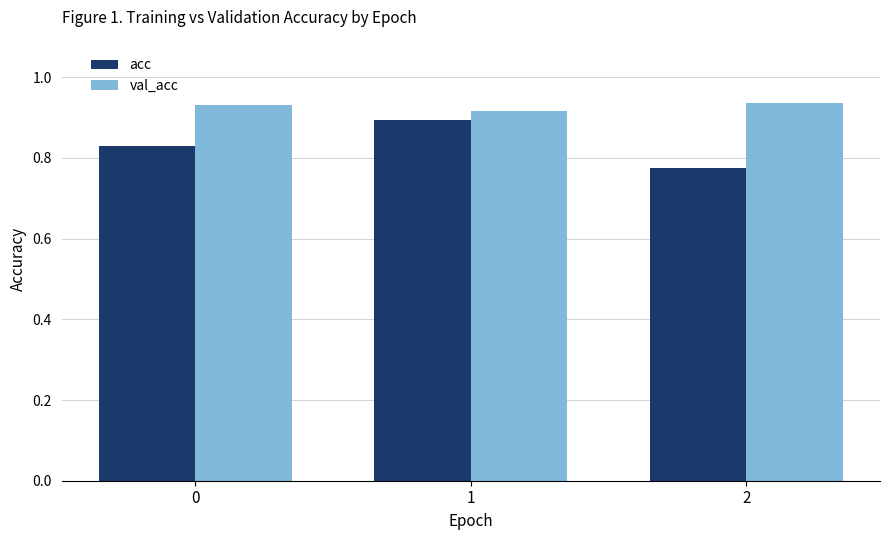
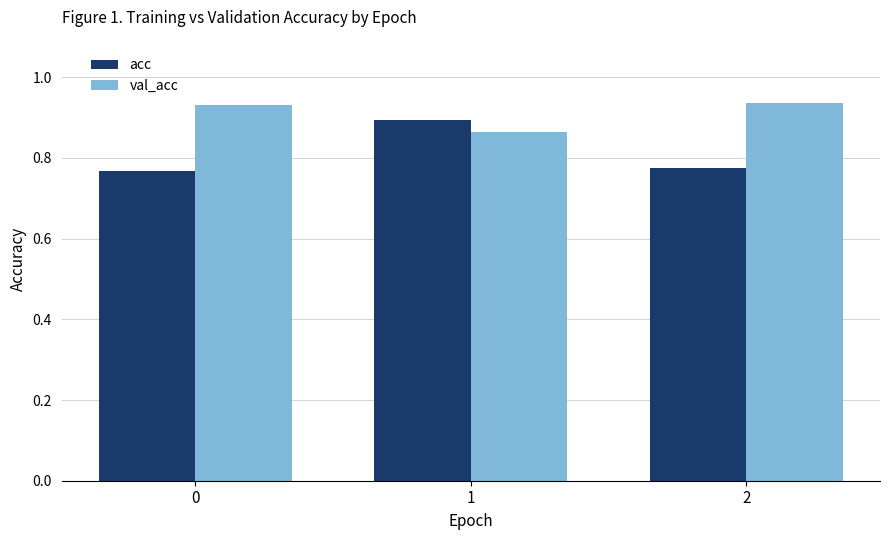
acc, 0: 0.83 -> 0.77
val_acc, 1: 0.92 -> 0.86
